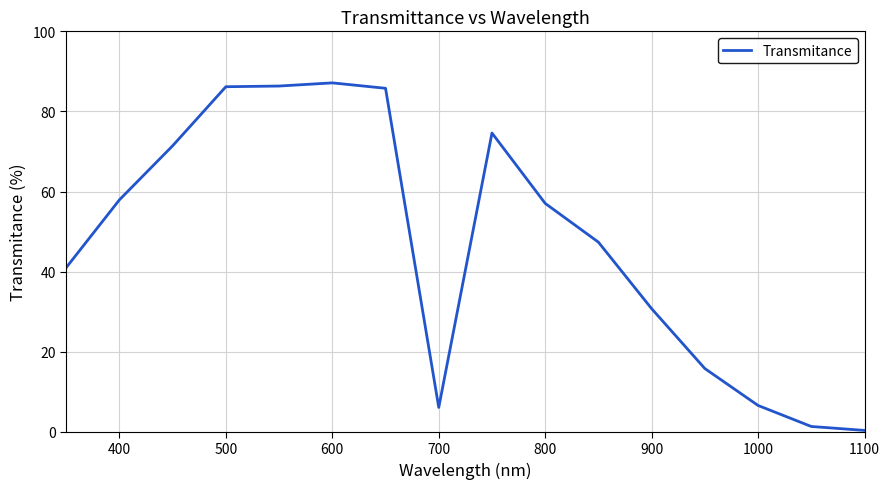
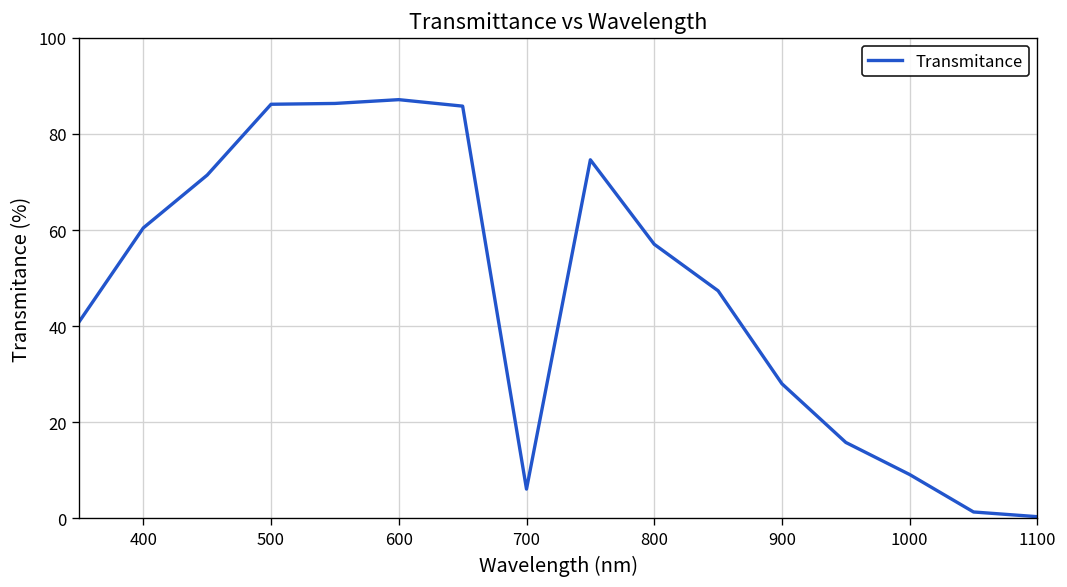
400: 58 -> 60
900: 31 -> 28
1000: 7 -> 9
